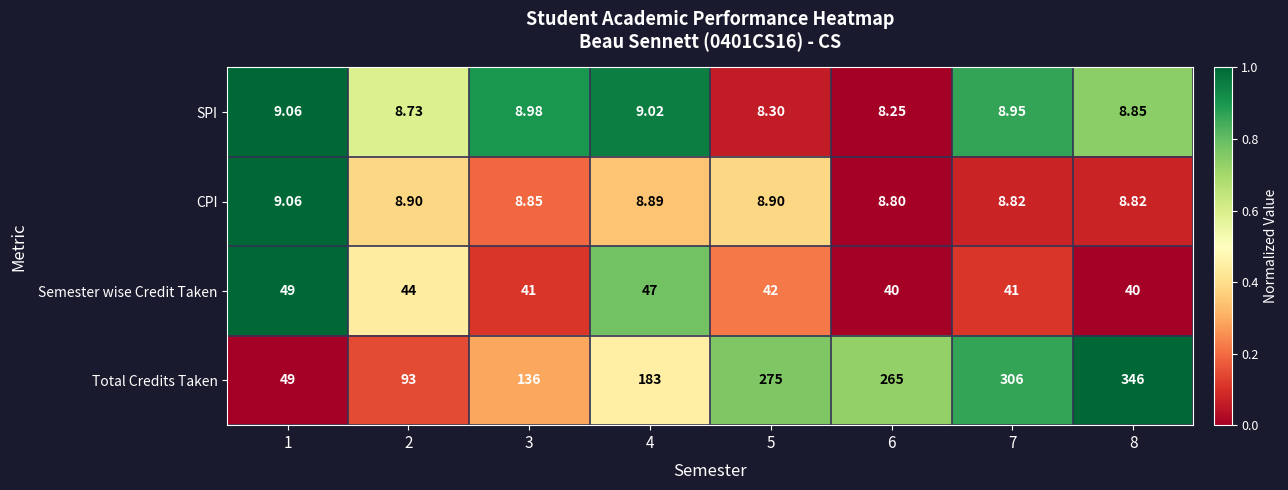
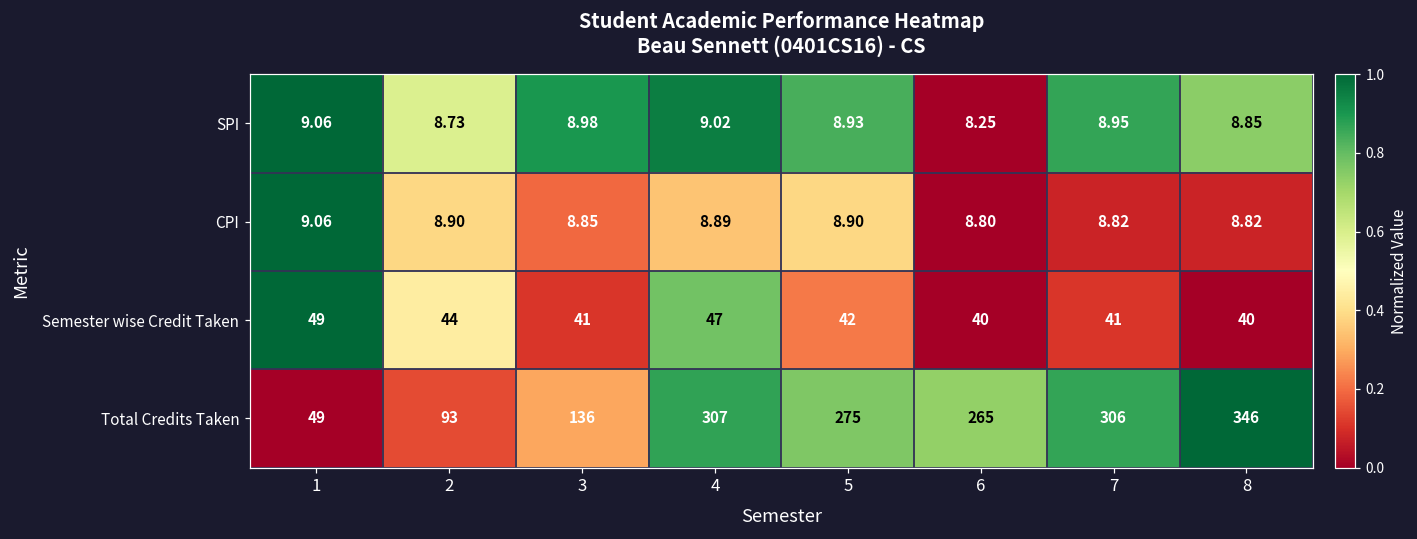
SPI, 5: 8.30 -> 8.93
Total Credits Taken, 4: 183 -> 307
